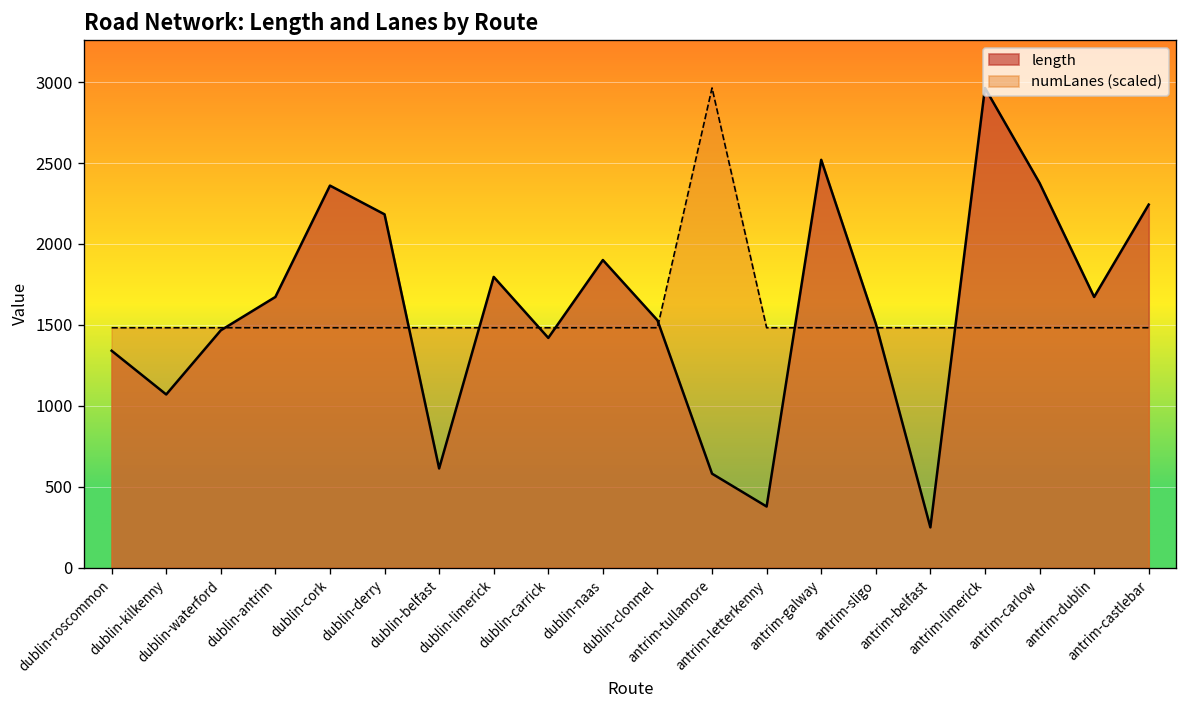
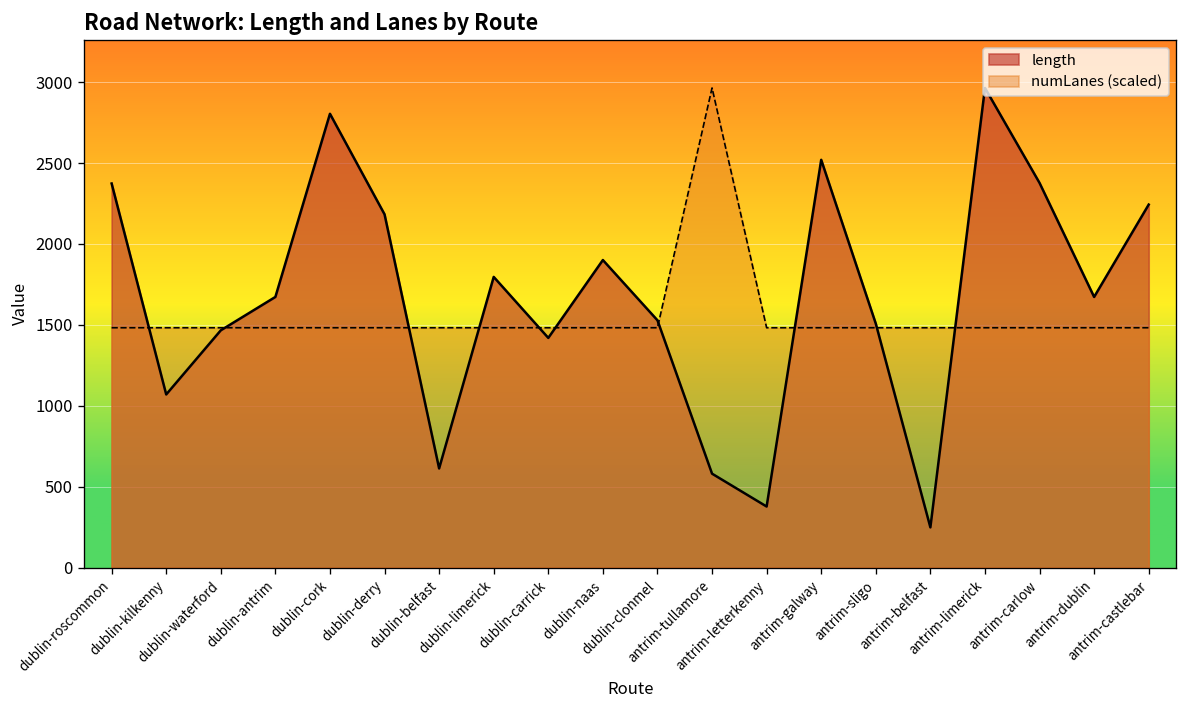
length, dublin-roscommon: 1340 -> 2370
length, dublin-cork: 2360 -> 2800
